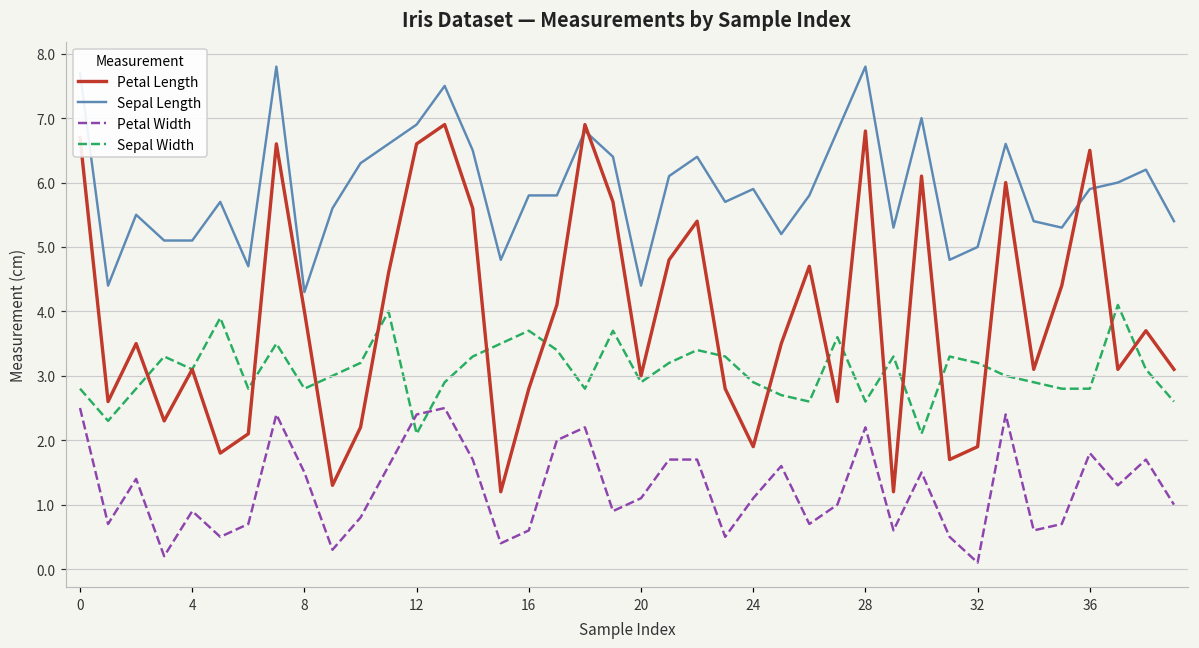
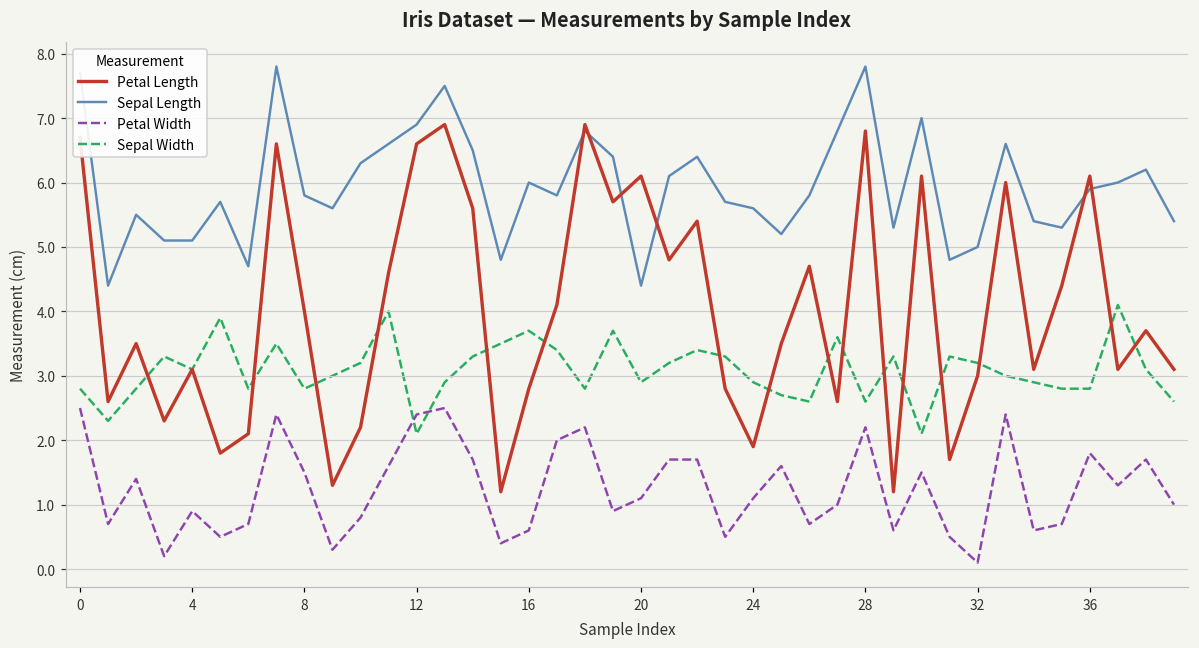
Sepal Length, 8: 4.3 -> 5.8
Sepal Length, 16: 5.8 -> 6.0
Petal Length, 20: 3.0 -> 6.1
Sepal Length, 24: 5.9 -> 5.6
Petal Length, 32: 1.9 -> 3.0
Petal Length, 36: 6.5 -> 6.1
